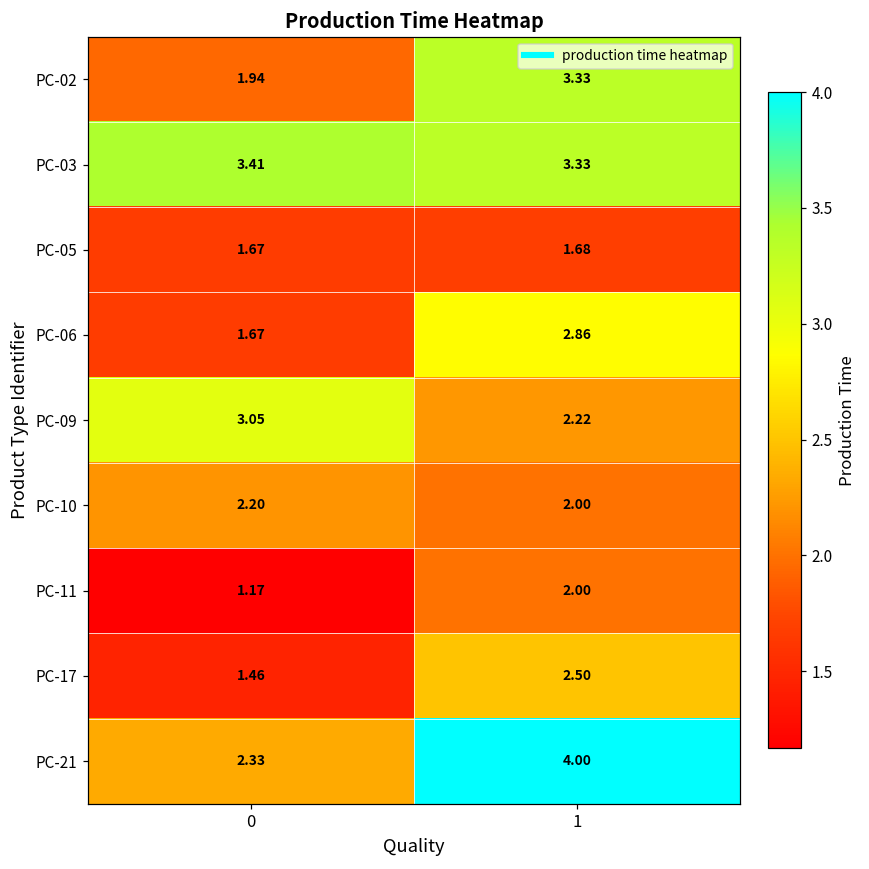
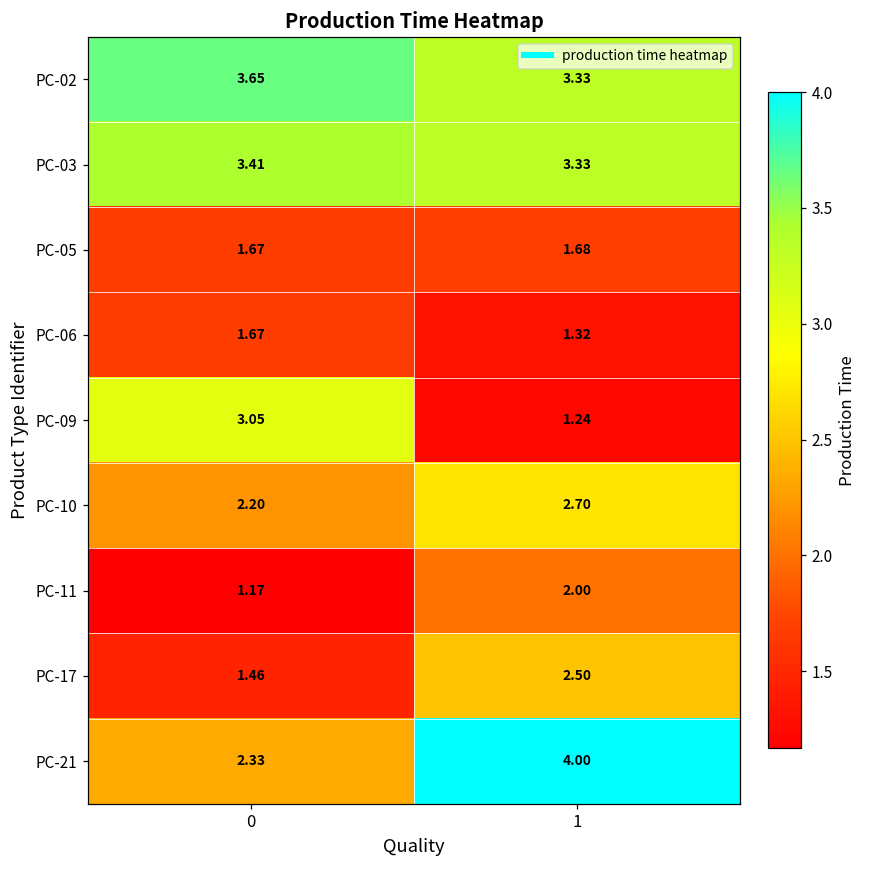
PC-02, 0: 1.94 -> 3.65
PC-06, 1: 2.86 -> 1.32
PC-09, 1: 2.22 -> 1.24
PC-10, 1: 2.00 -> 2.70
